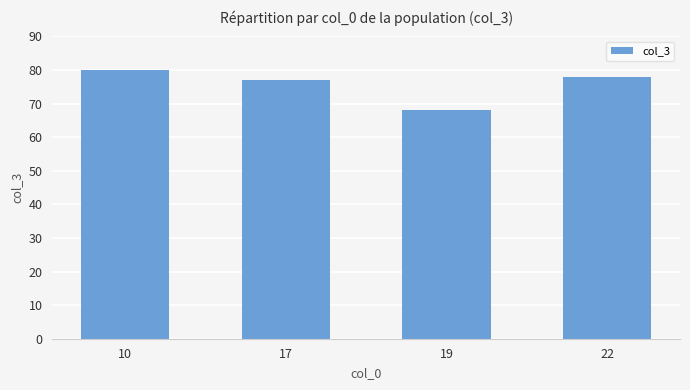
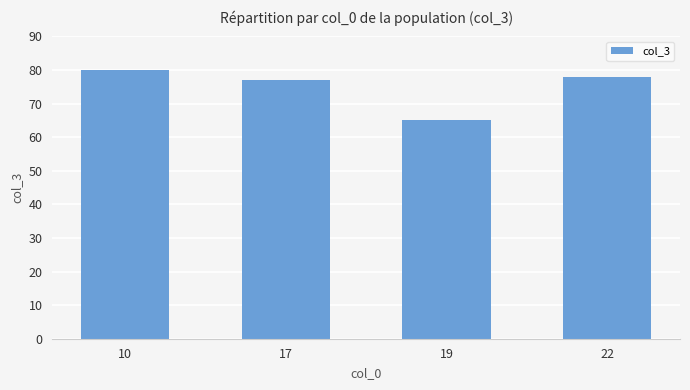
19: 68 -> 65
